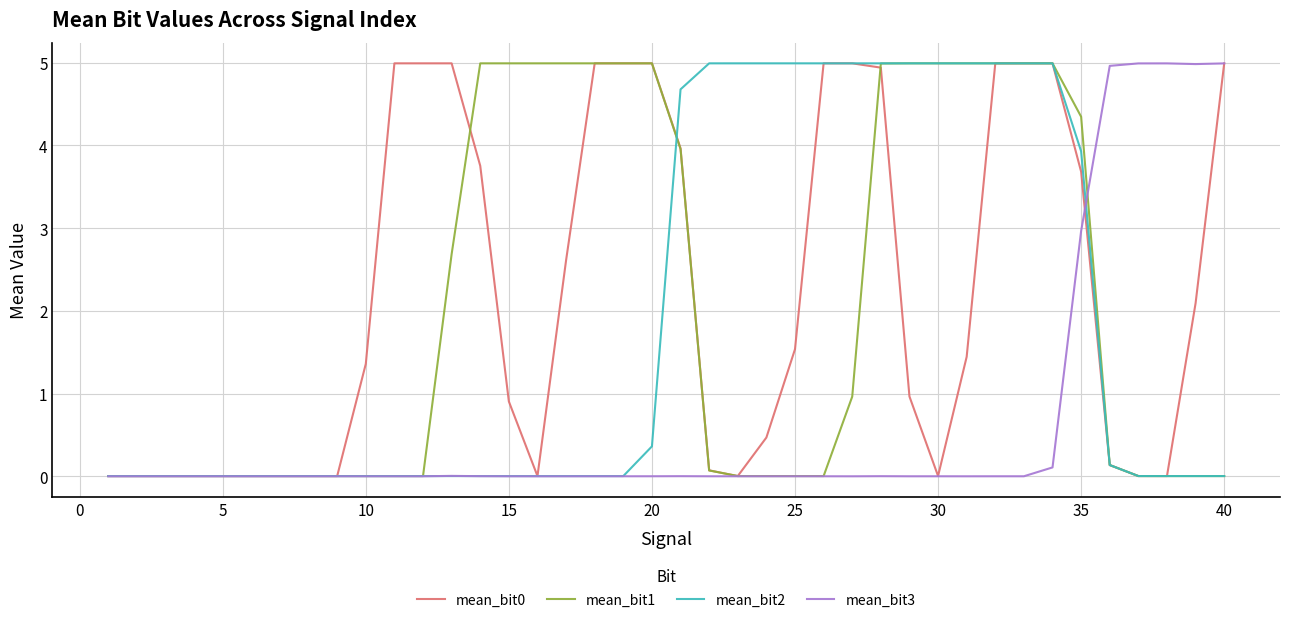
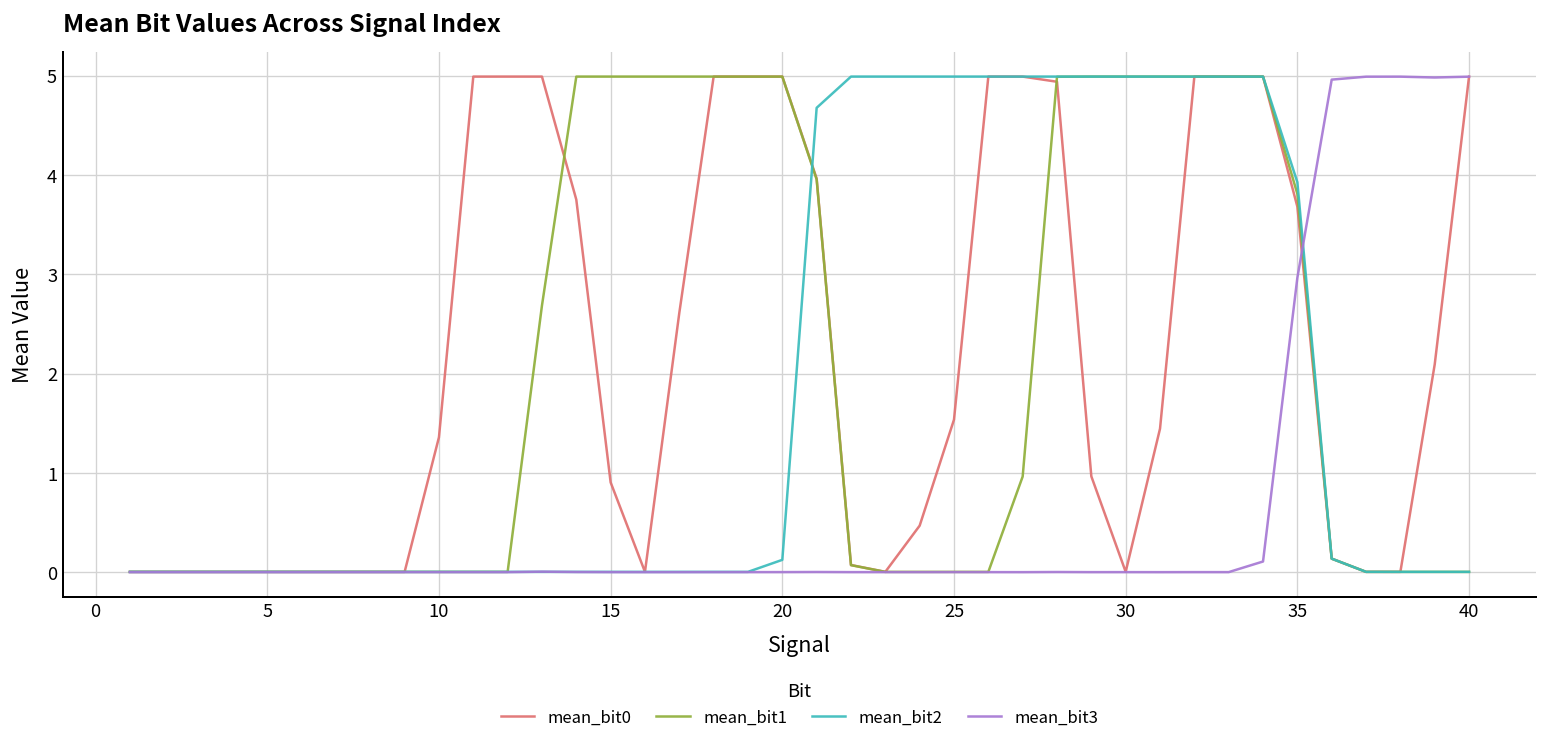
mean_bit2, 20: 0.4 -> 0.1
mean_bit1, 35: 4.3 -> 3.8
